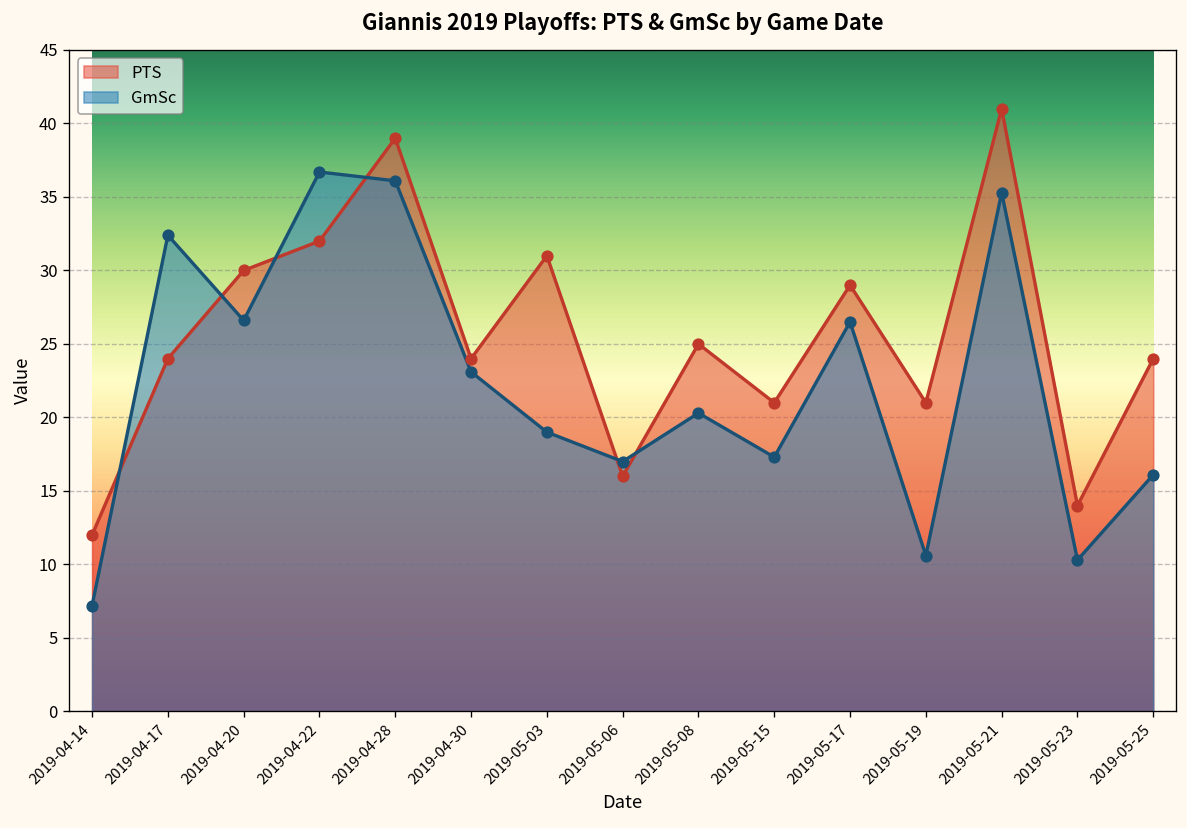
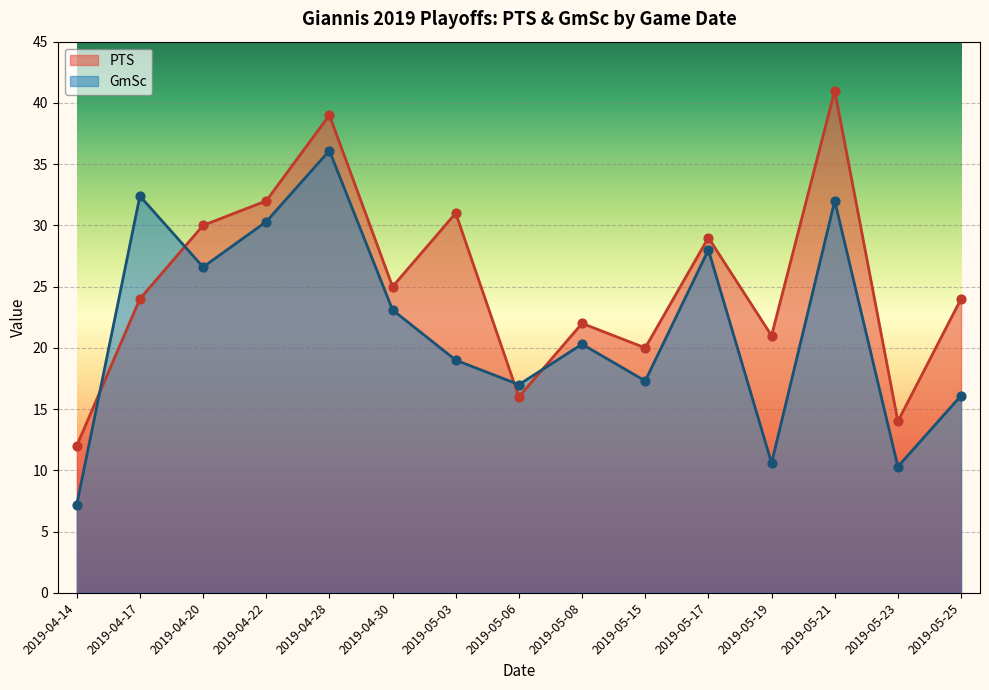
GmSc, 2019-04-22: 36.7 -> 30.3
PTS, 2019-04-30: 24 -> 25
PTS, 2019-05-08: 25 -> 22
PTS, 2019-05-15: 21 -> 20
GmSc, 2019-05-17: 26.5 -> 28.0
GmSc, 2019-05-21: 35.3 -> 32.0
